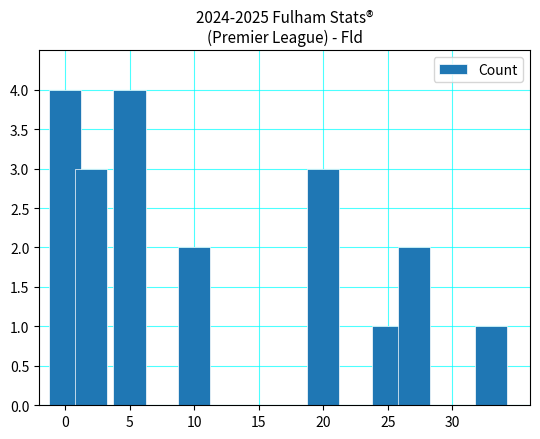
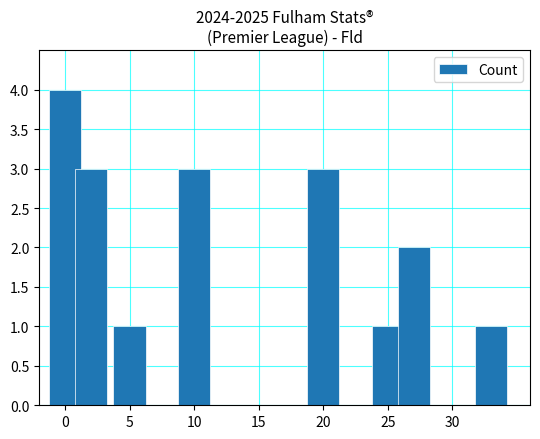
5: 4 -> 1
10: 2 -> 3
